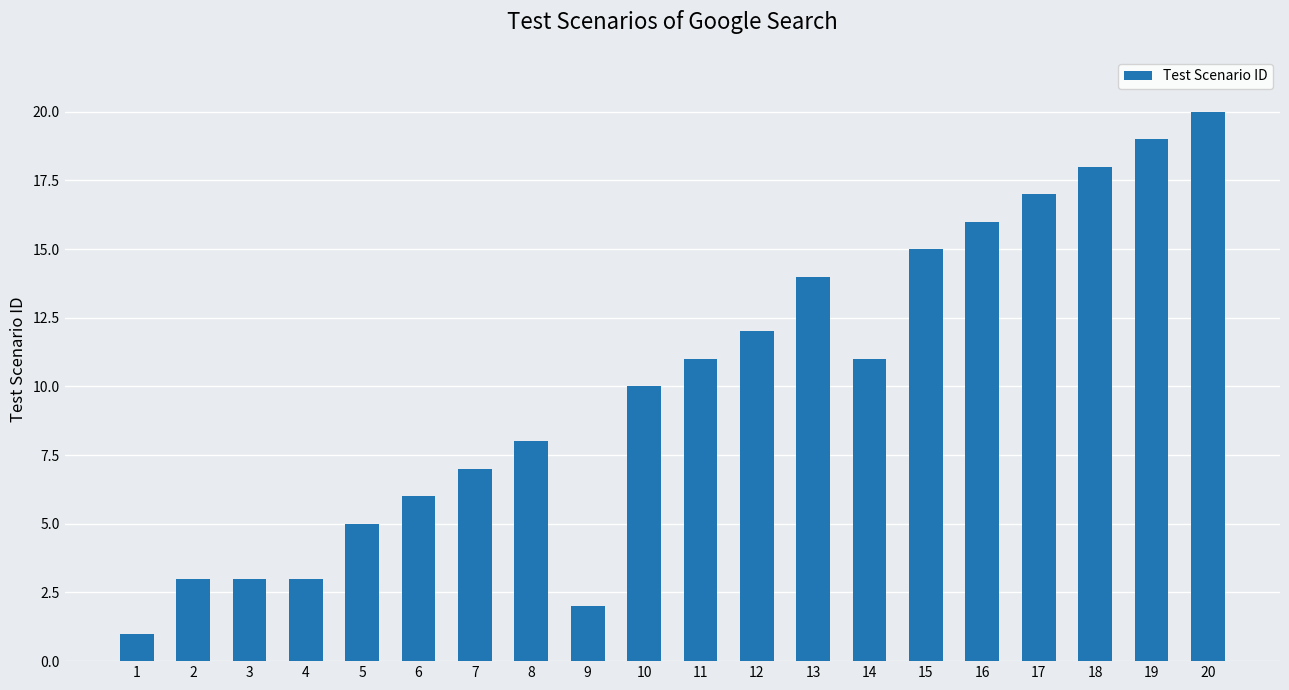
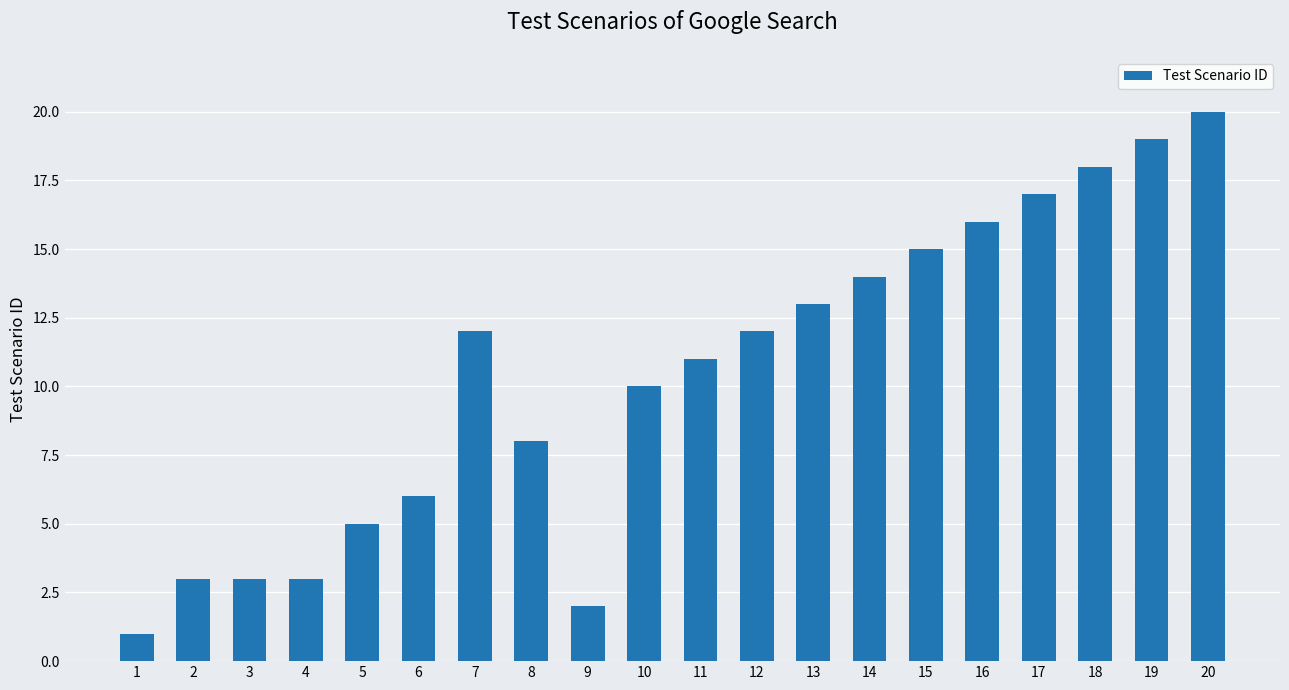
7: 7 -> 12
13: 14 -> 13
14: 11 -> 14
